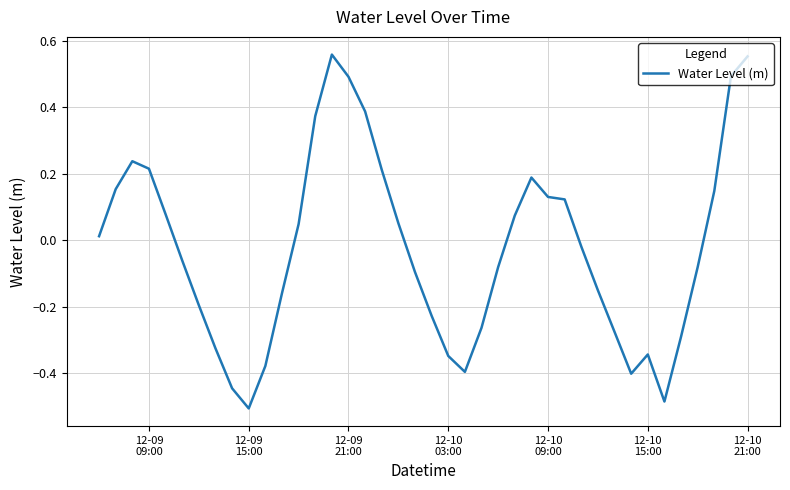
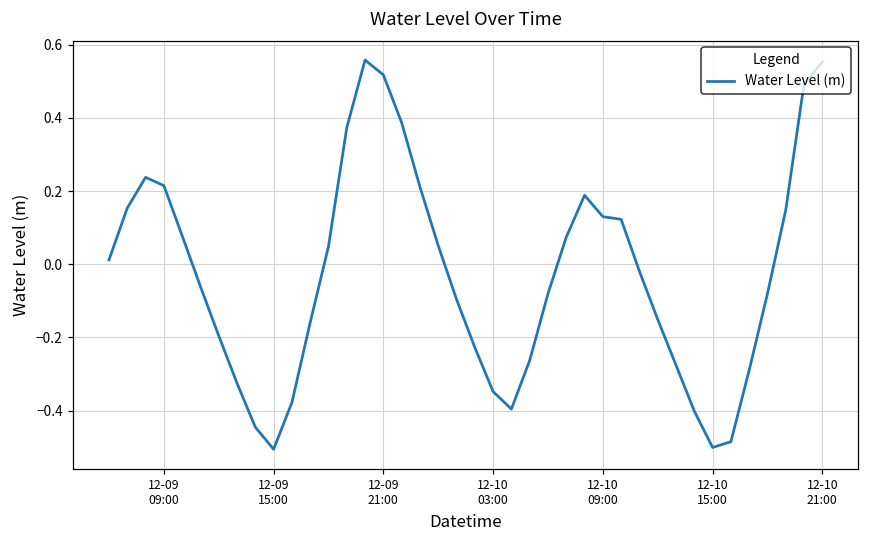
12-09 21:00: 0.49 -> 0.52
12-10 15:00: -0.34 -> -0.50
